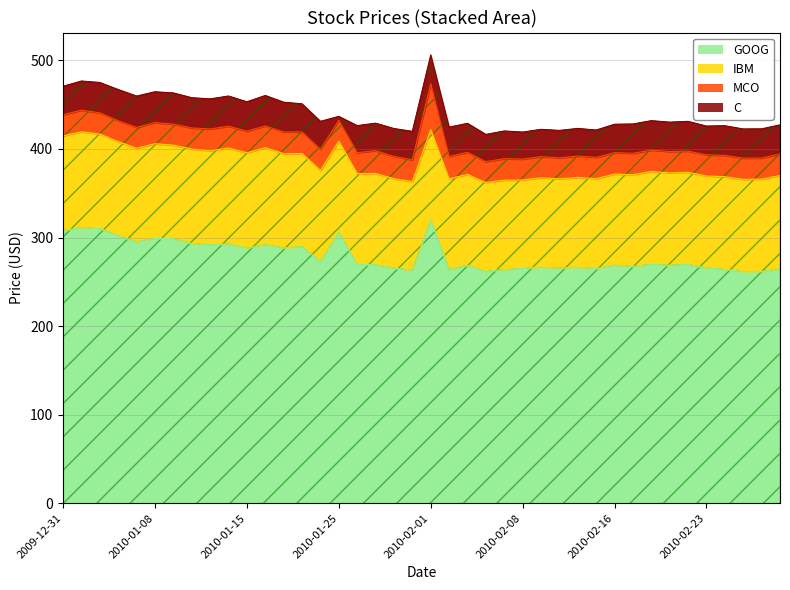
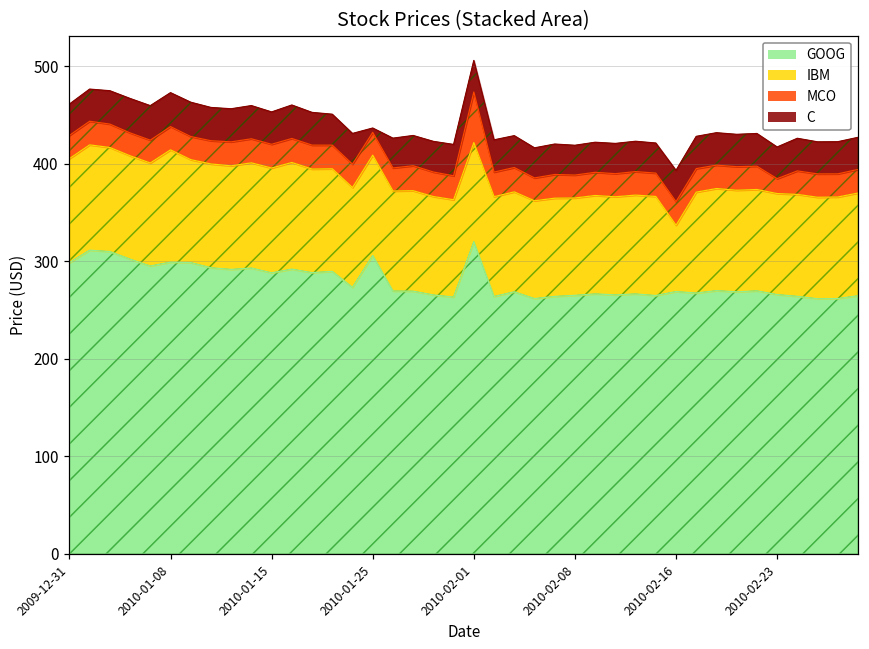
GOOG, 2009-12-31: 310 -> 300
IBM, 2010-01-08: 110 -> 120
IBM, 2010-02-16: 100 -> 70
MCO, 2010-02-23: 24 -> 15
